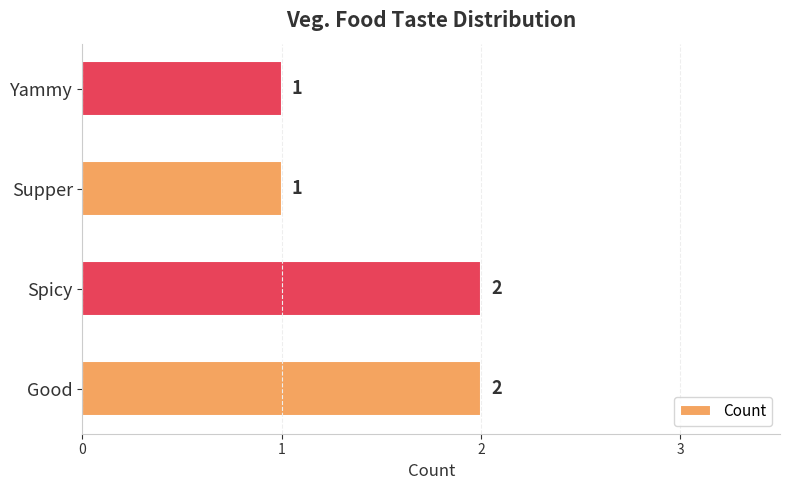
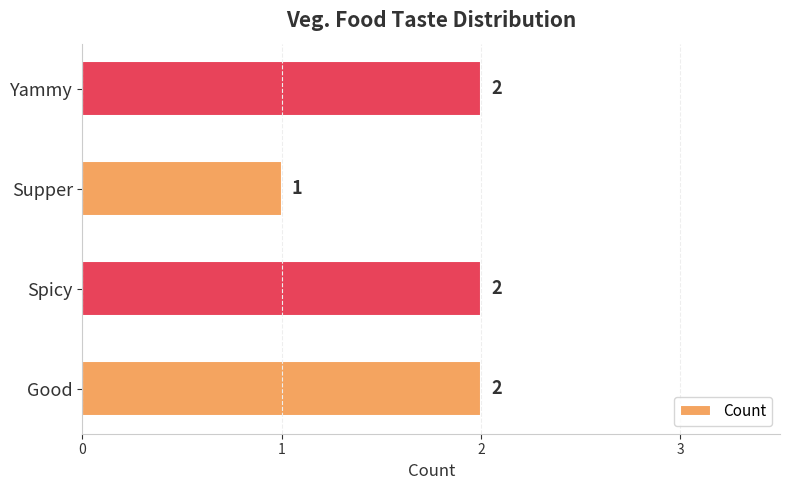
Yammy: 1 -> 2
